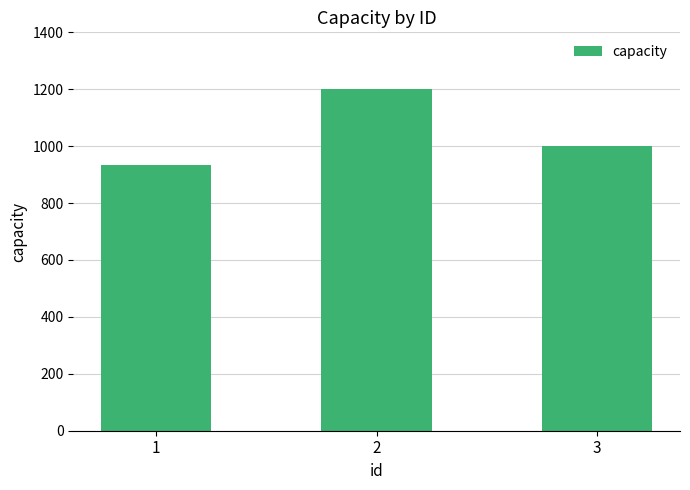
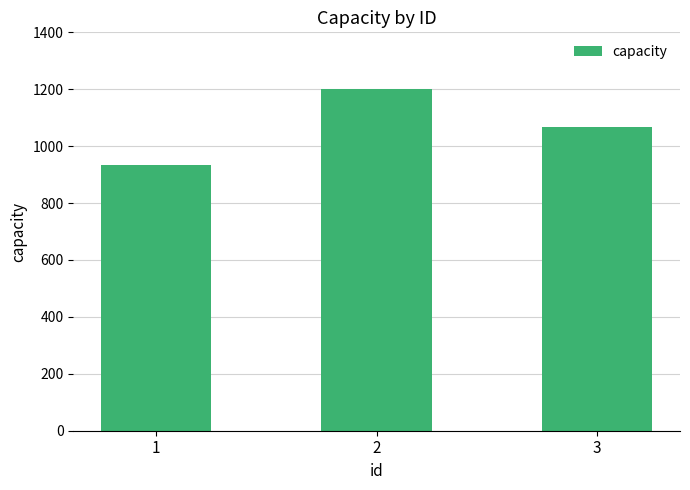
3: 1000 -> 1070
